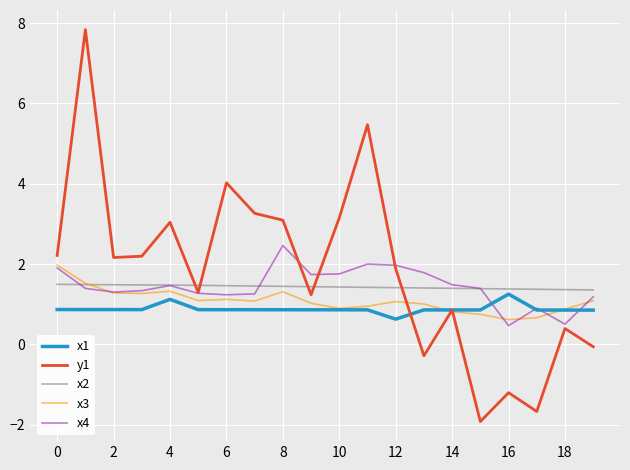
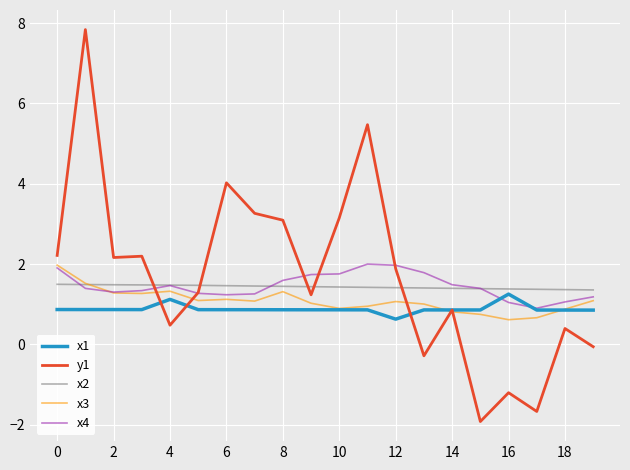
y1, 4: 3.0 -> 0.5
x4, 8: 2.5 -> 1.6
x4, 16: 0.5 -> 1.0
x4, 18: 0.5 -> 1.1
